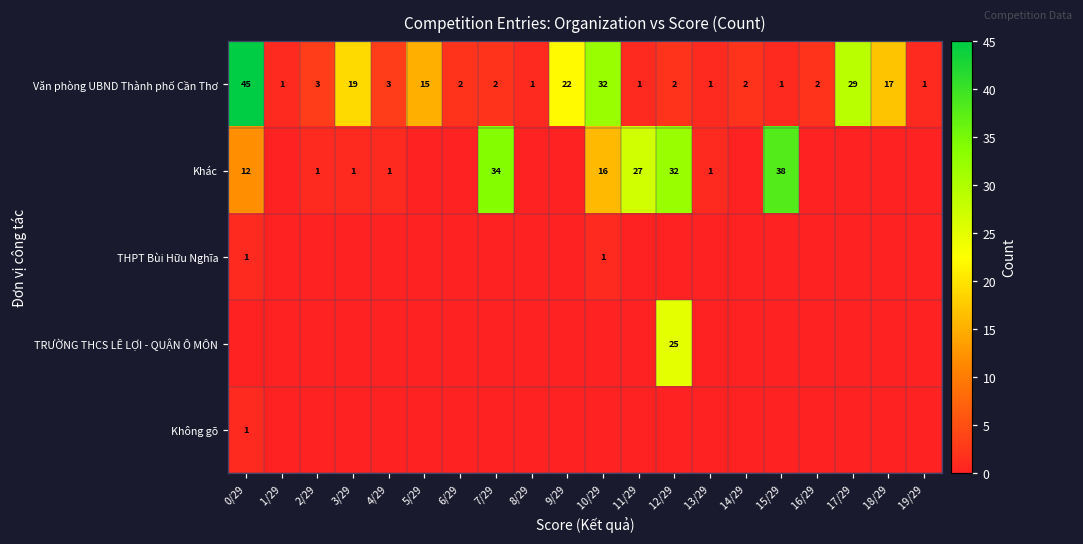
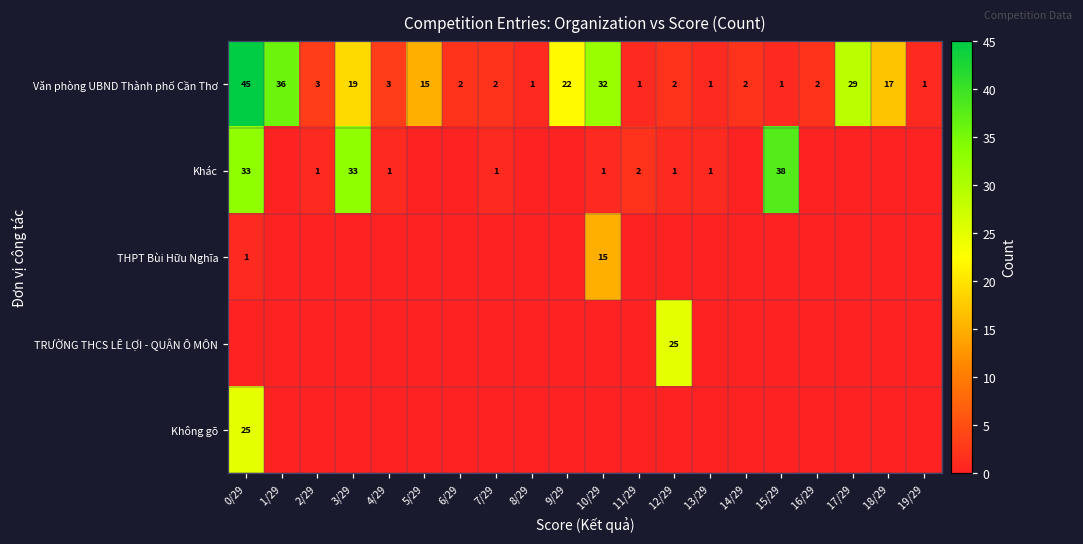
Văn phòng UBND Thành phố Cần Thơ, 1/29: 1 -> 36
Khác, 0/29: 12 -> 33
Khác, 3/29: 1 -> 33
Khác, 7/29: 34 -> 1
Khác, 10/29: 16 -> 1
Khác, 11/29: 27 -> 2
Khác, 12/29: 32 -> 1
THPT Bùi Hữu Nghĩa, 10/29: 1 -> 15
Không gõ, 0/29: 1 -> 25
